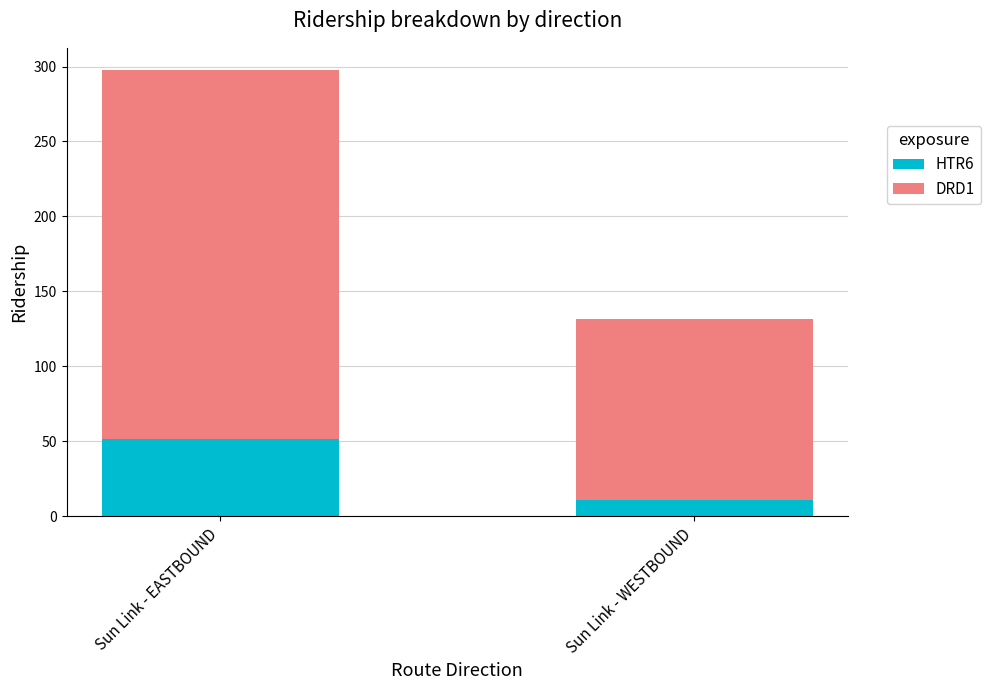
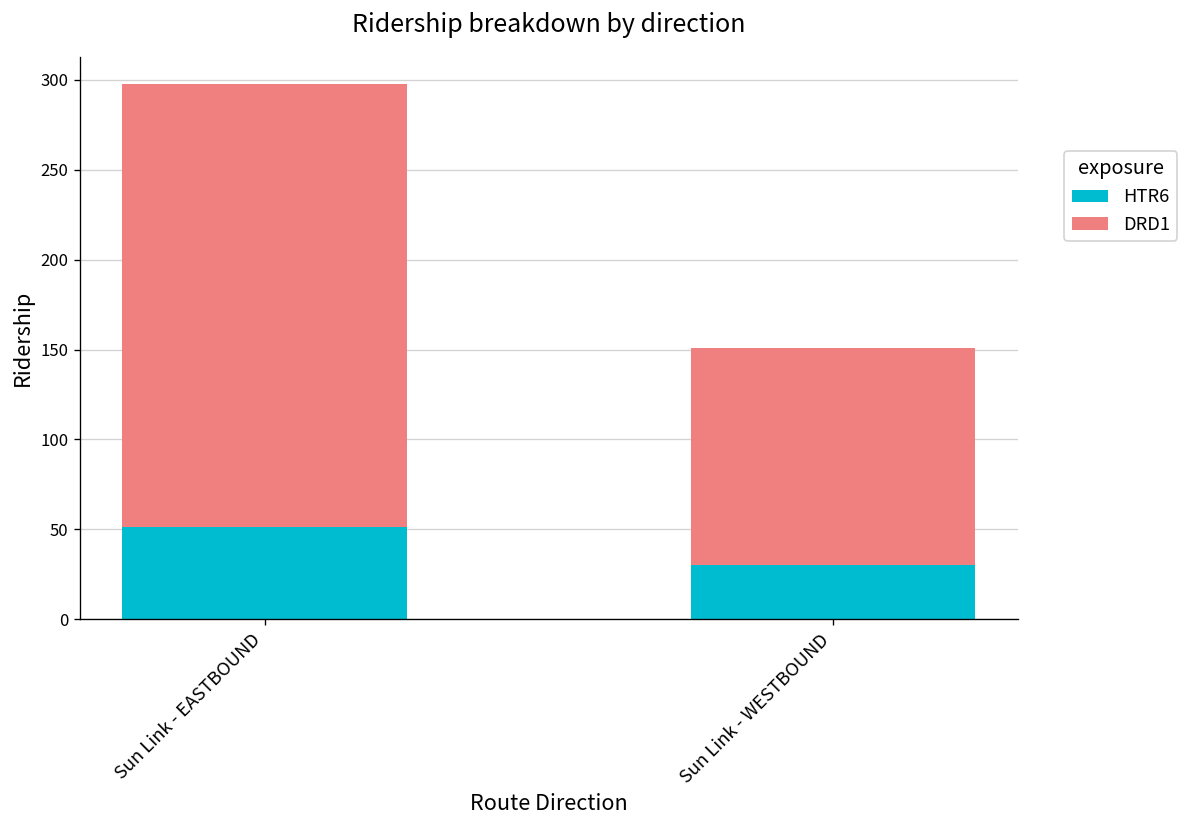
HTR6, Sun Link - WESTBOUND: 11 -> 30
